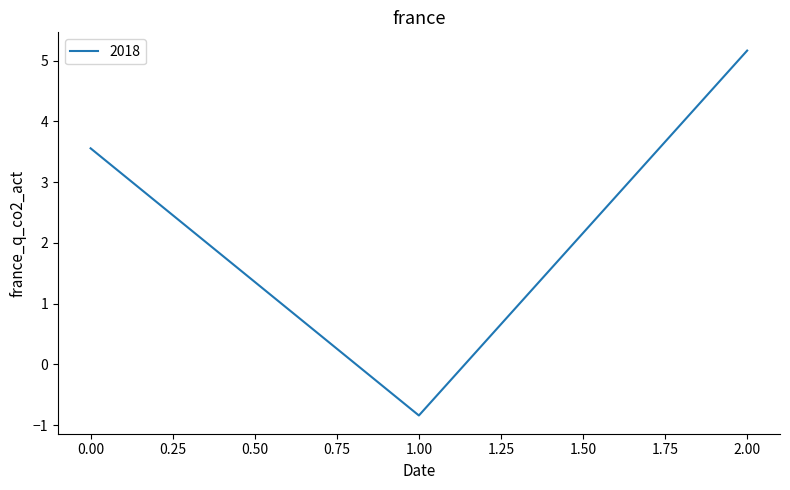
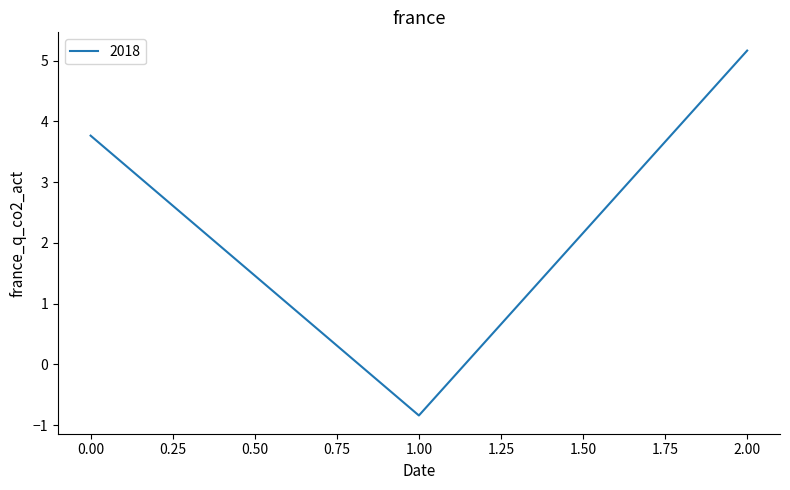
0.00: 3.6 -> 3.8
